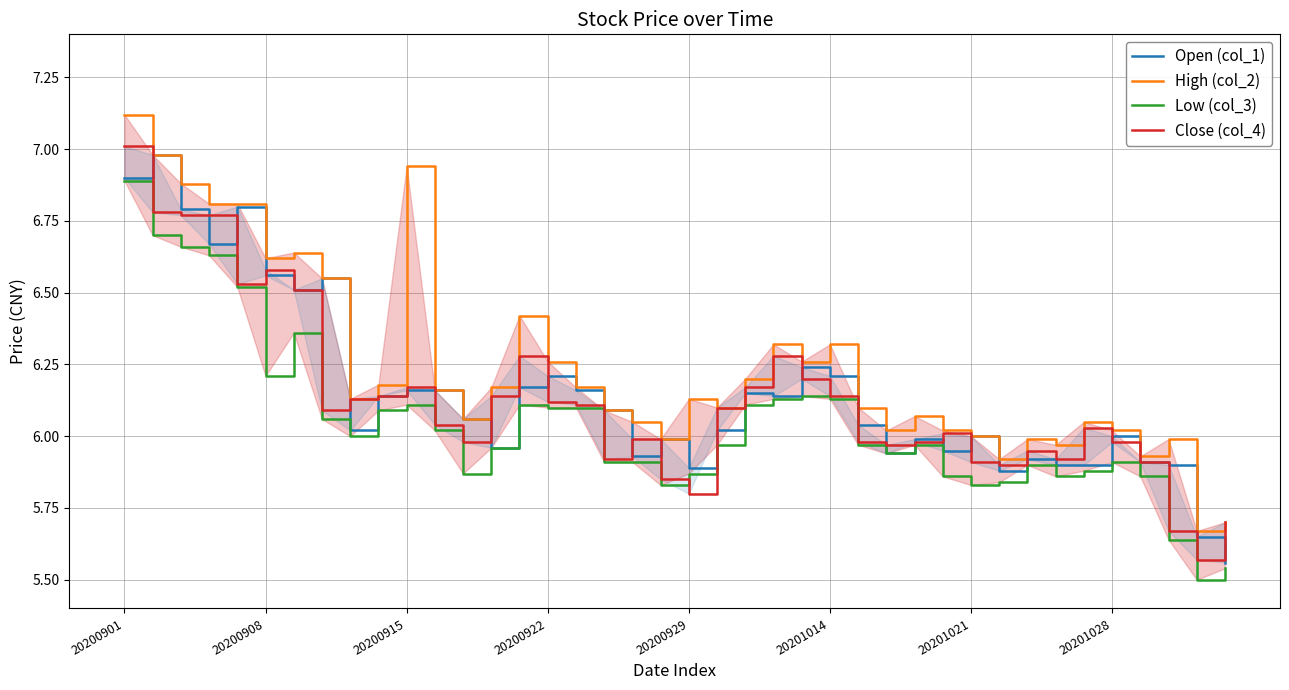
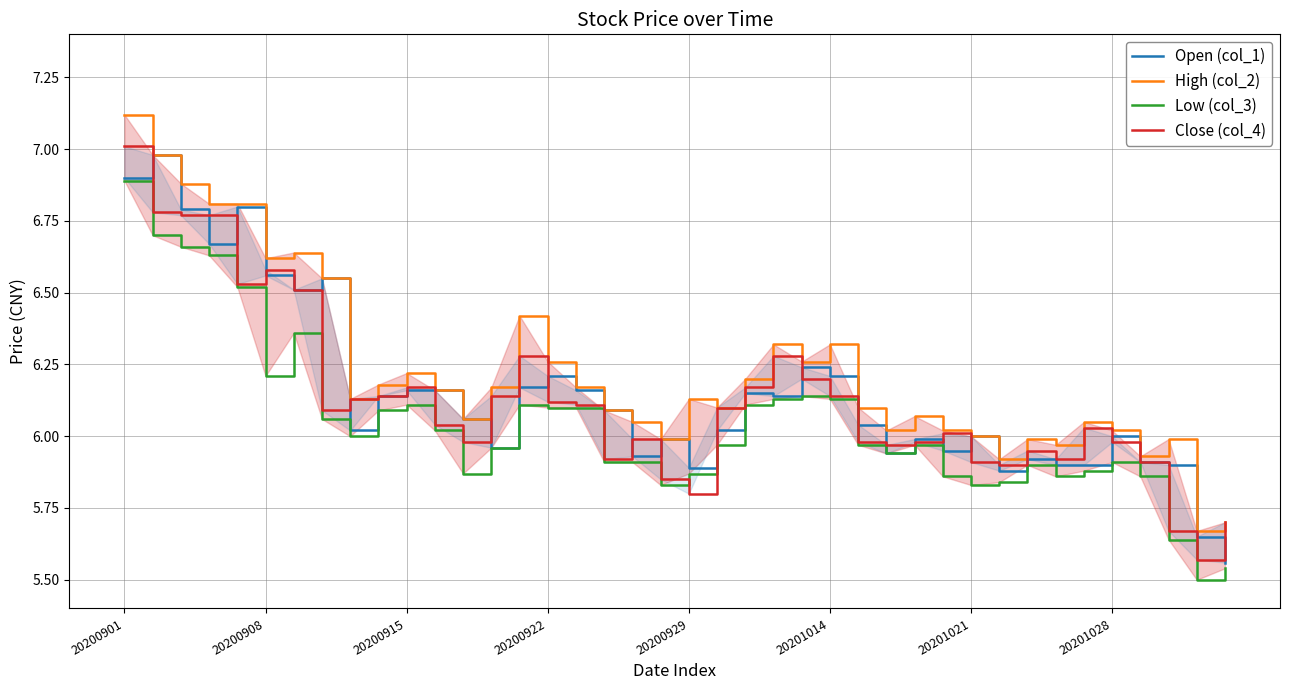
High (col_2), 20200915: 6.94 -> 6.22
